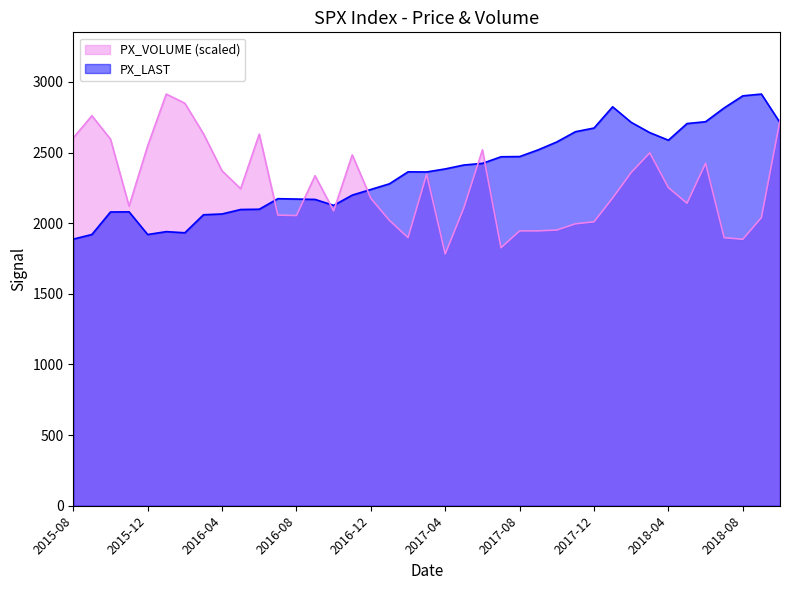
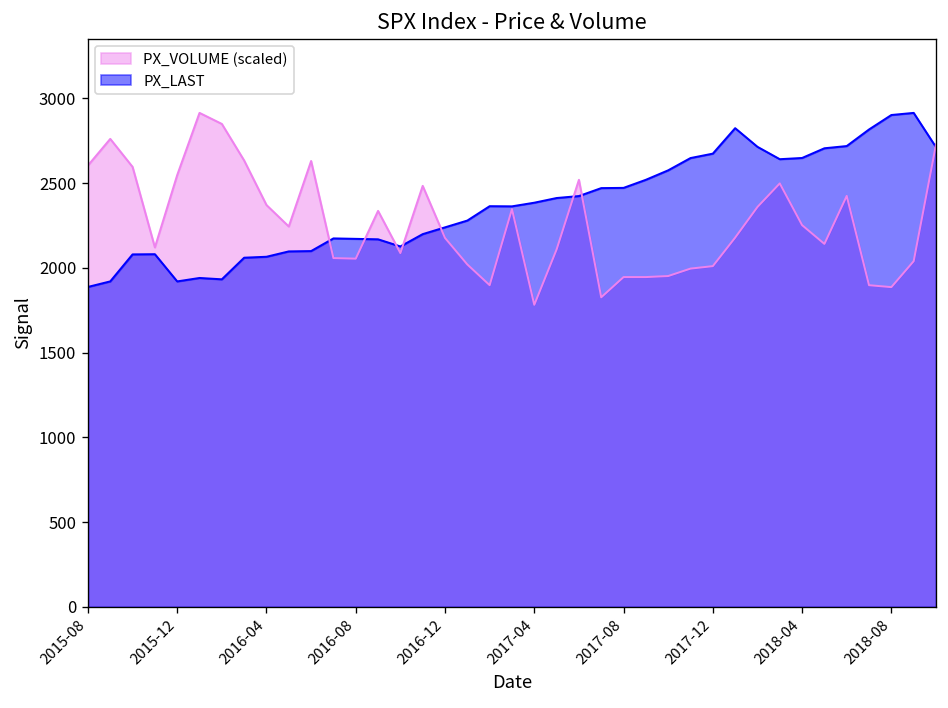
PX_LAST, 2018-04: 2590 -> 2650
